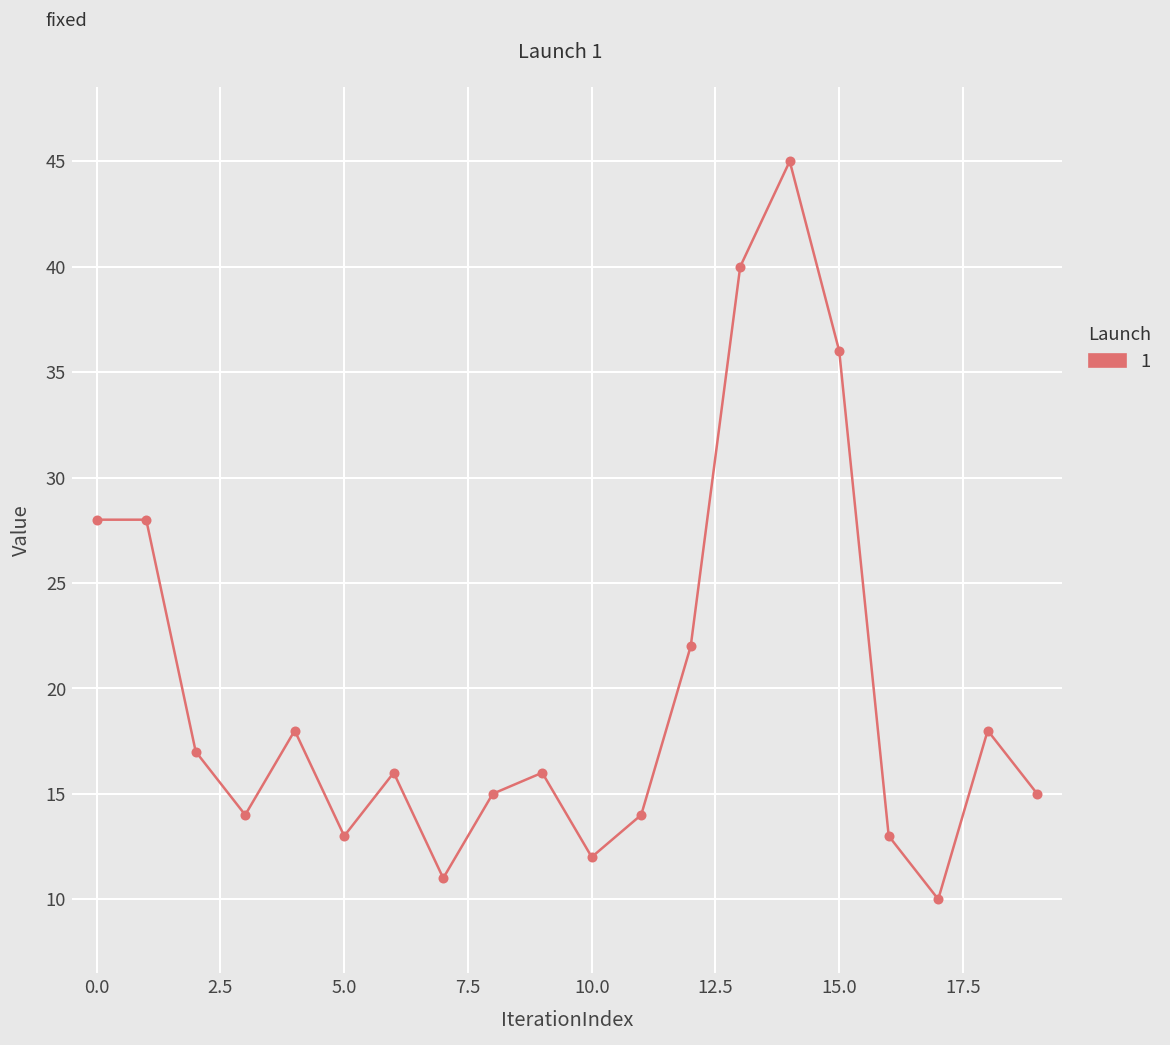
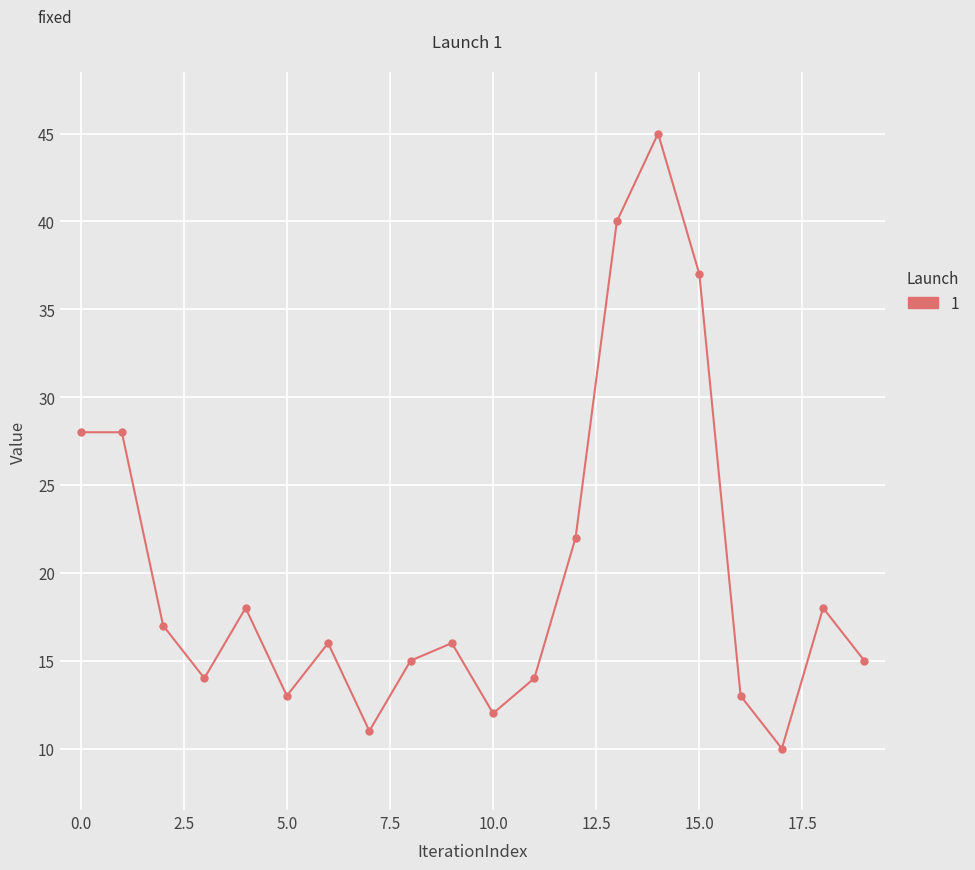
15.0: 36 -> 37
